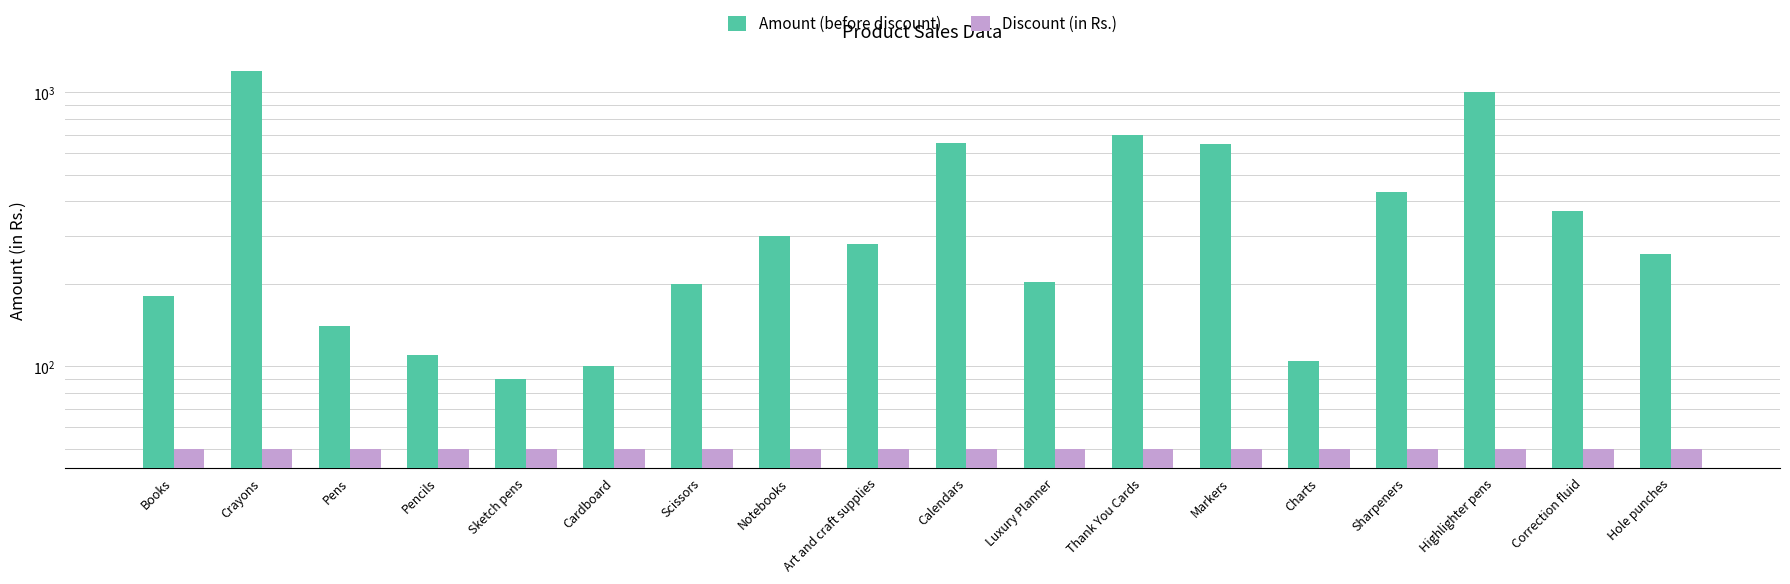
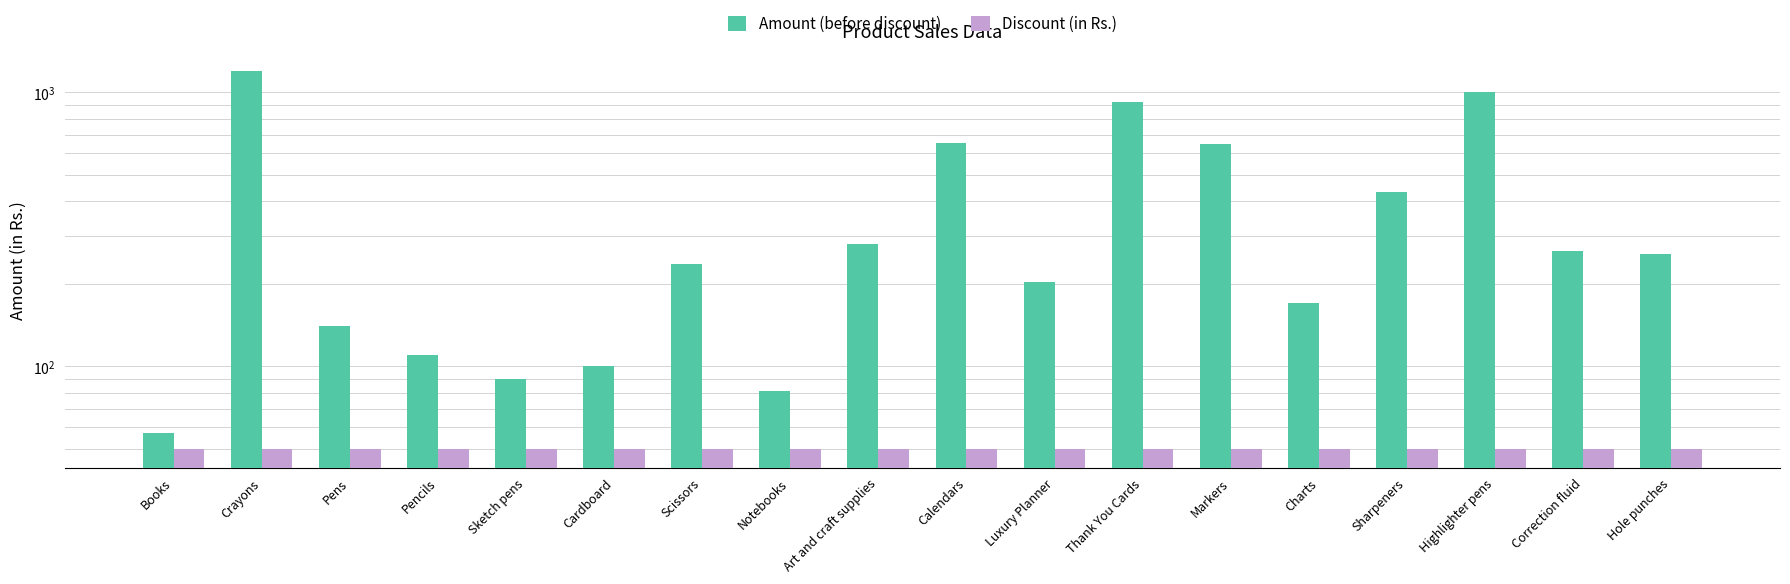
Amount (before discount), Books: 180 -> 57
Amount (before discount), Scissors: 200 -> 240
Amount (before discount), Notebooks: 300 -> 81
Amount (before discount), Thank You Cards: 700 -> 920
Amount (before discount), Charts: 105 -> 170
Amount (before discount), Correction fluid: 370 -> 260
